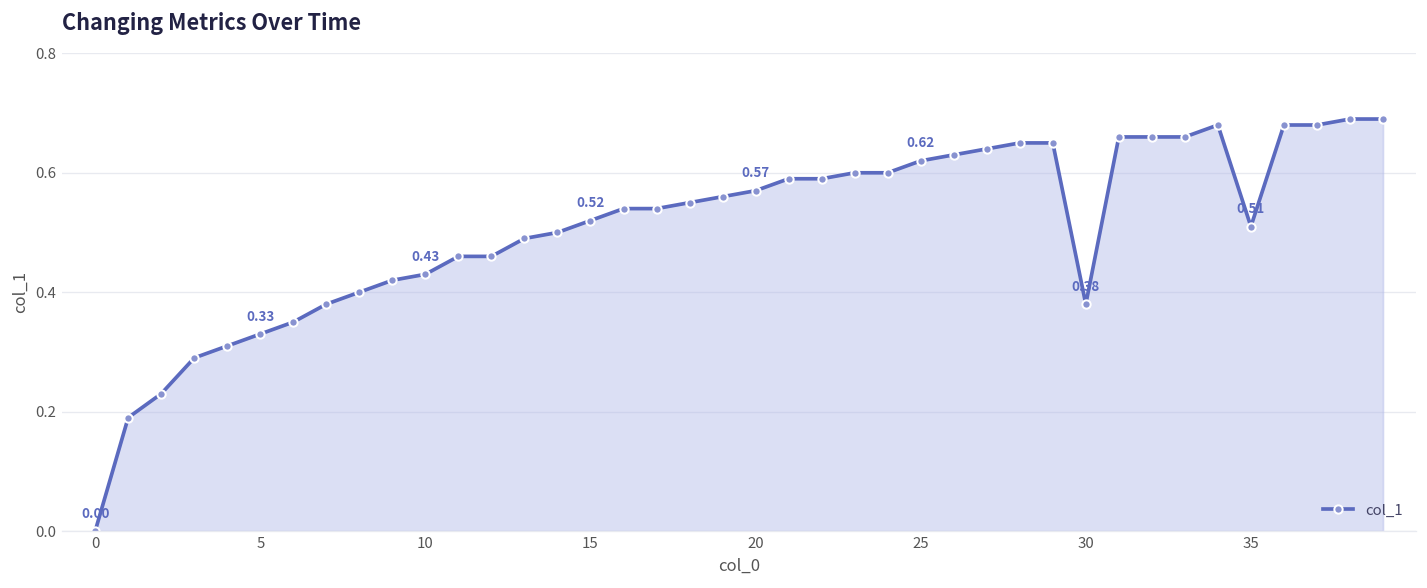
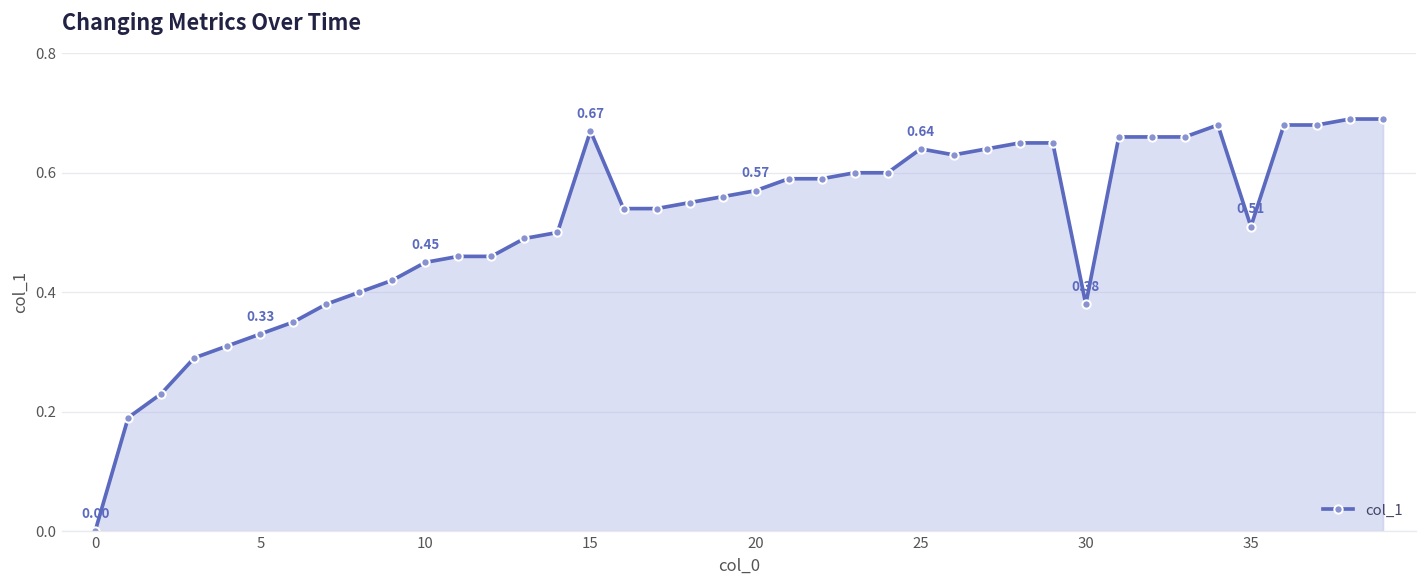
10: 0.43 -> 0.45
15: 0.52 -> 0.67
25: 0.62 -> 0.64
